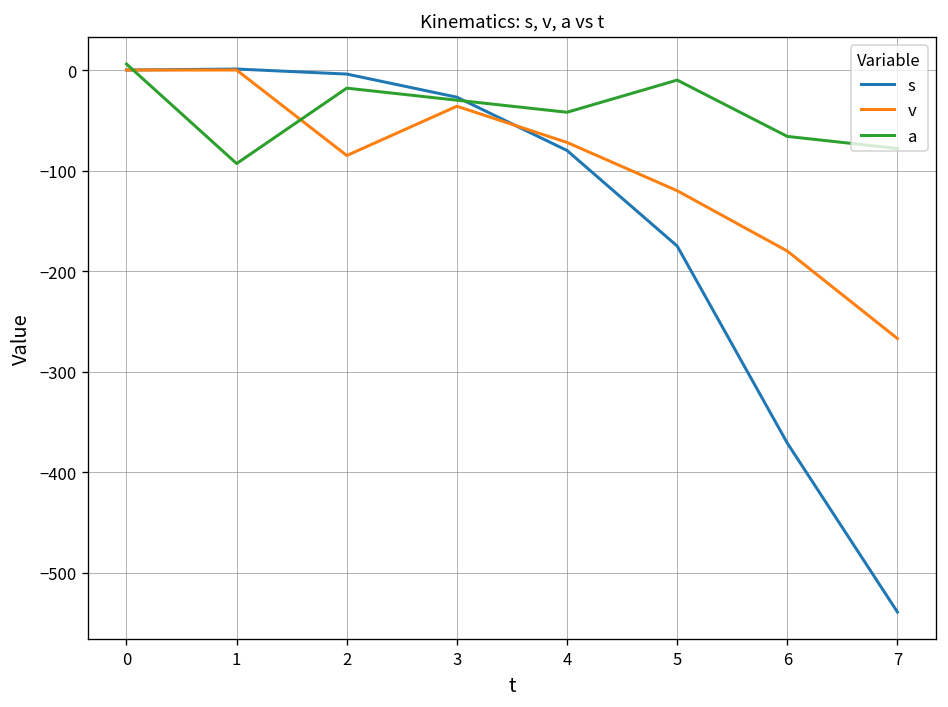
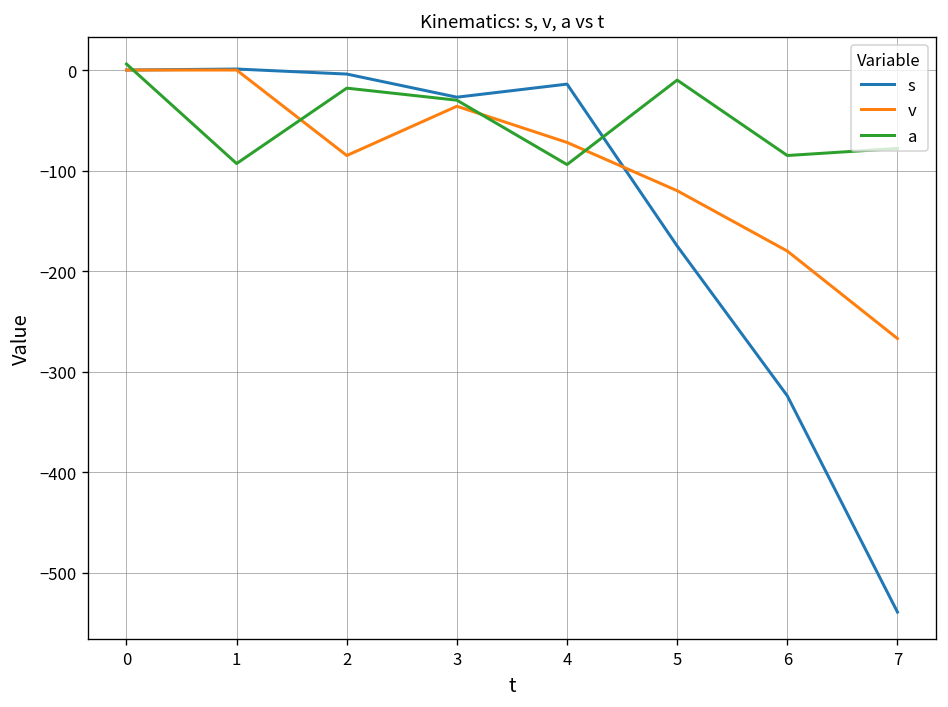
s, 4: -80 -> -10
a, 4: -40 -> -90
s, 6: -370 -> -320
a, 6: -70 -> -90
